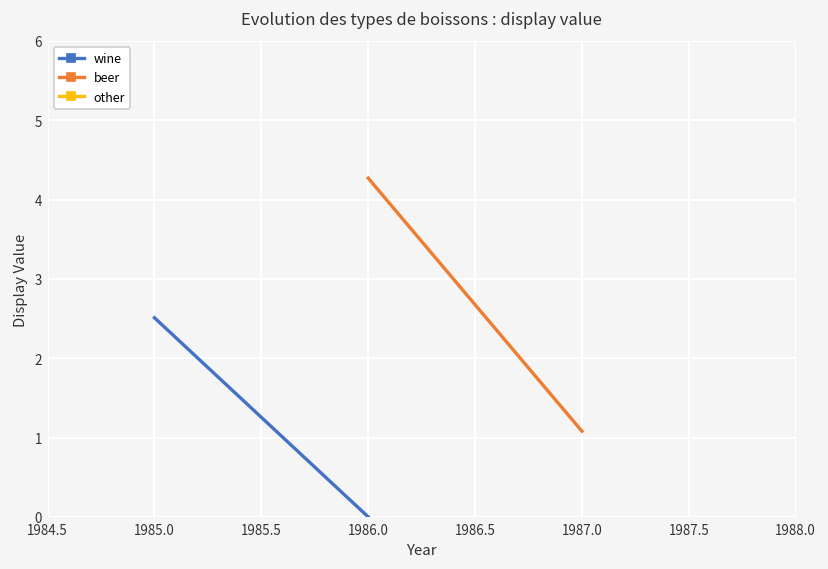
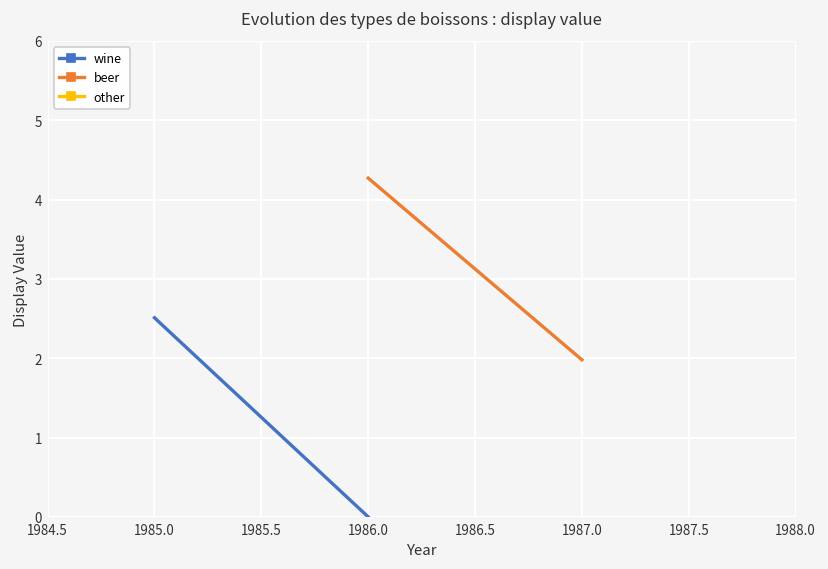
beer, 1987.0: 1.1 -> 2.0
